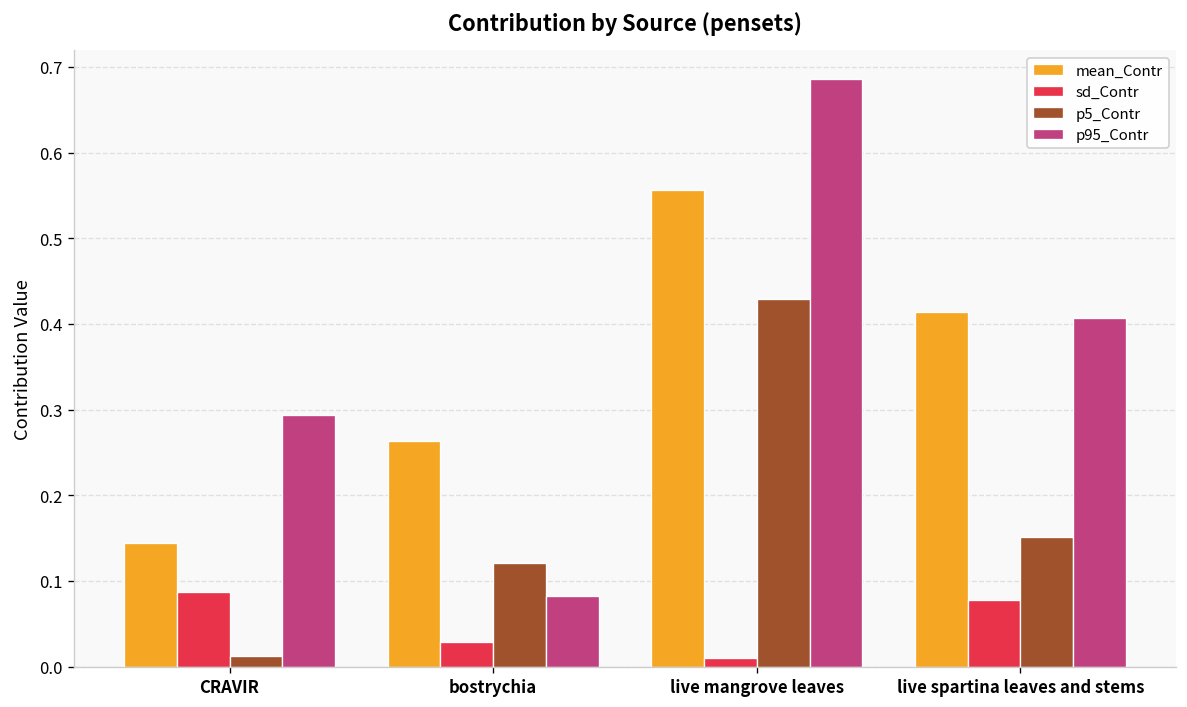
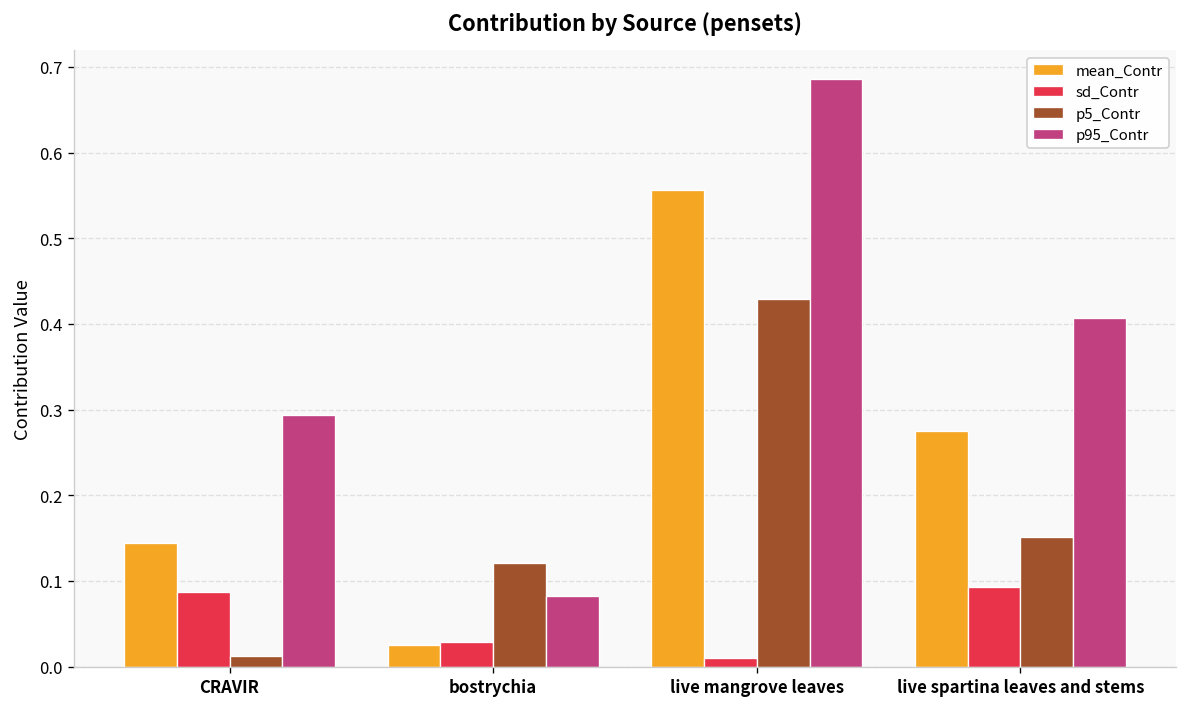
mean_Contr, bostrychia: 0.26 -> 0.02
mean_Contr, live spartina leaves and stems: 0.41 -> 0.28
sd_Contr, live spartina leaves and stems: 0.08 -> 0.09
